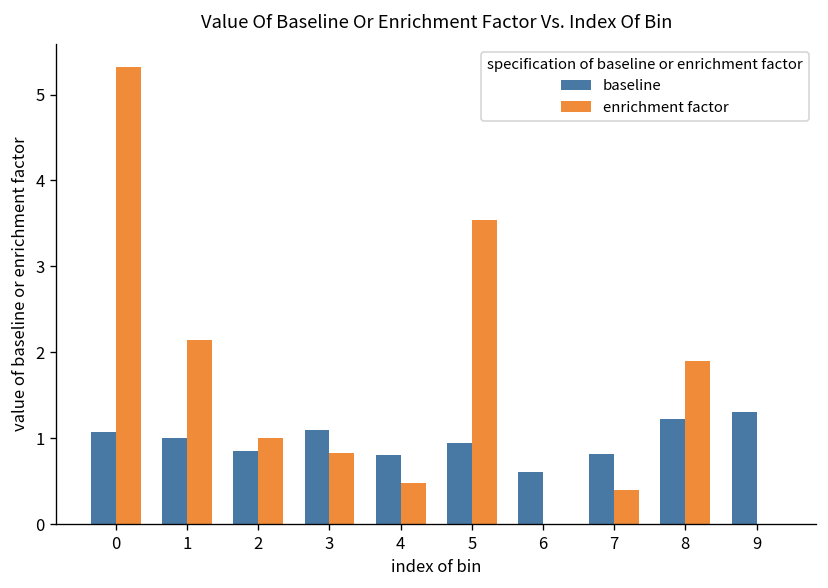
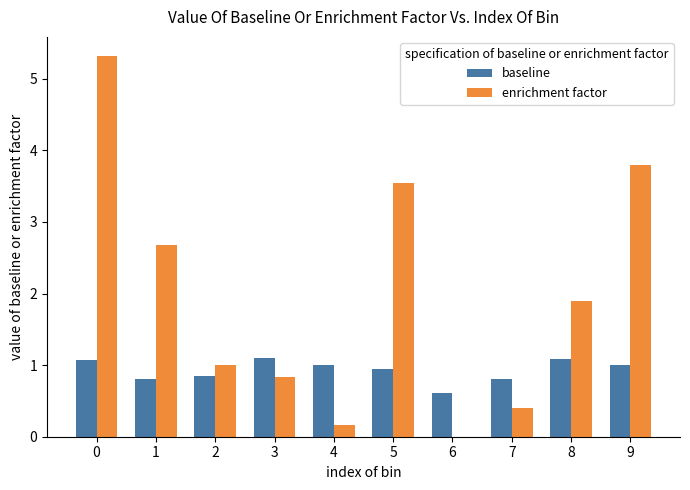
baseline, 1: 1.0 -> 0.8
enrichment factor, 1: 2.1 -> 2.7
baseline, 4: 0.8 -> 1.0
enrichment factor, 4: 0.5 -> 0.2
baseline, 8: 1.2 -> 1.1
baseline, 9: 1.3 -> 1.0
enrichment factor, 9: 0.0 -> 3.8
